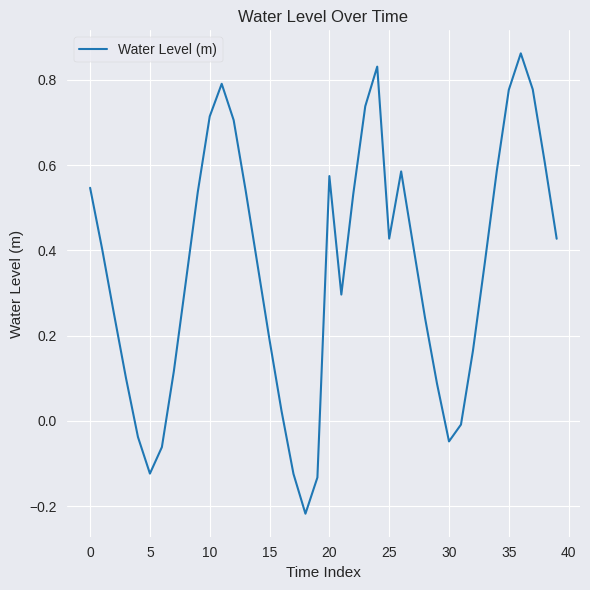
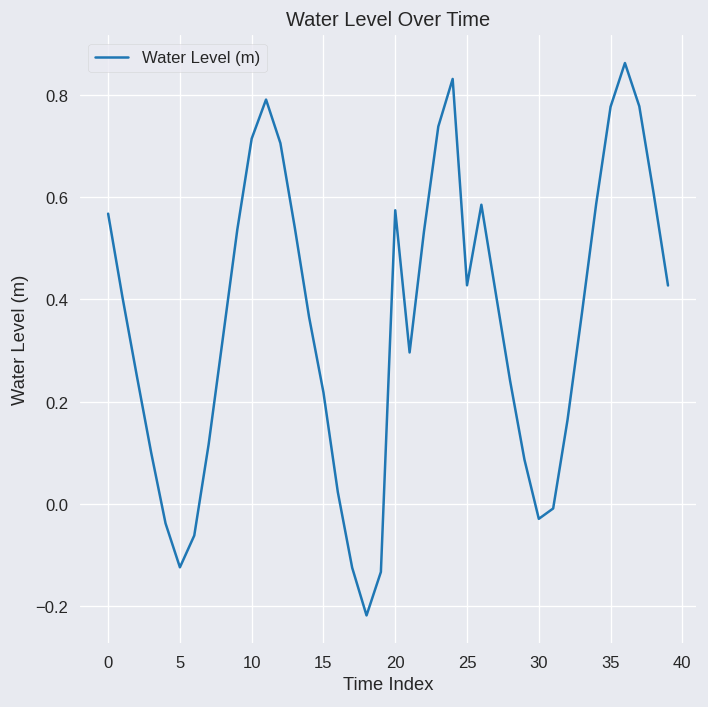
0: 0.55 -> 0.57
15: 0.19 -> 0.22
30: -0.05 -> -0.03
